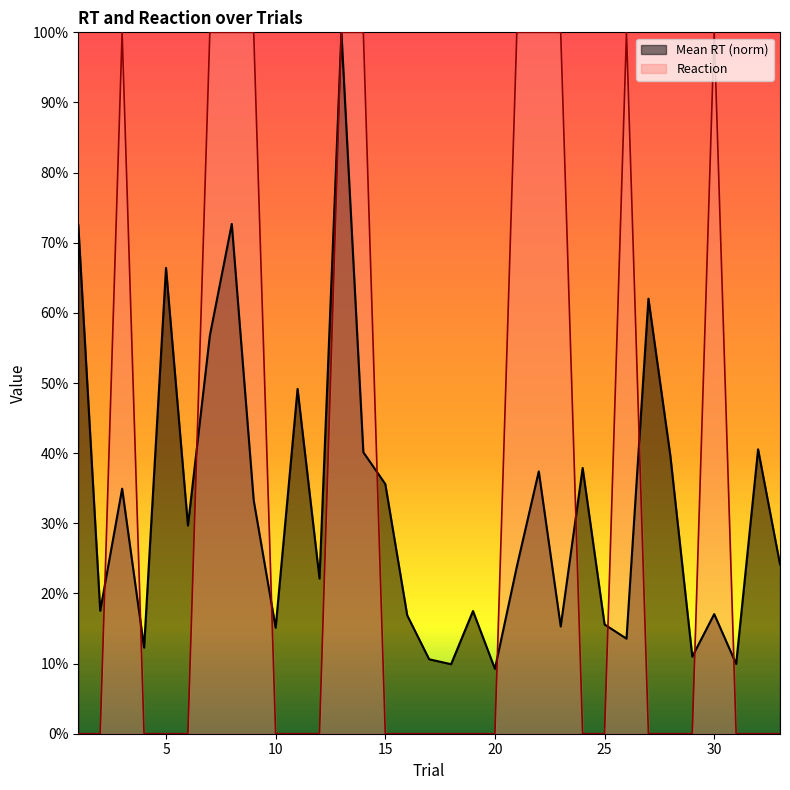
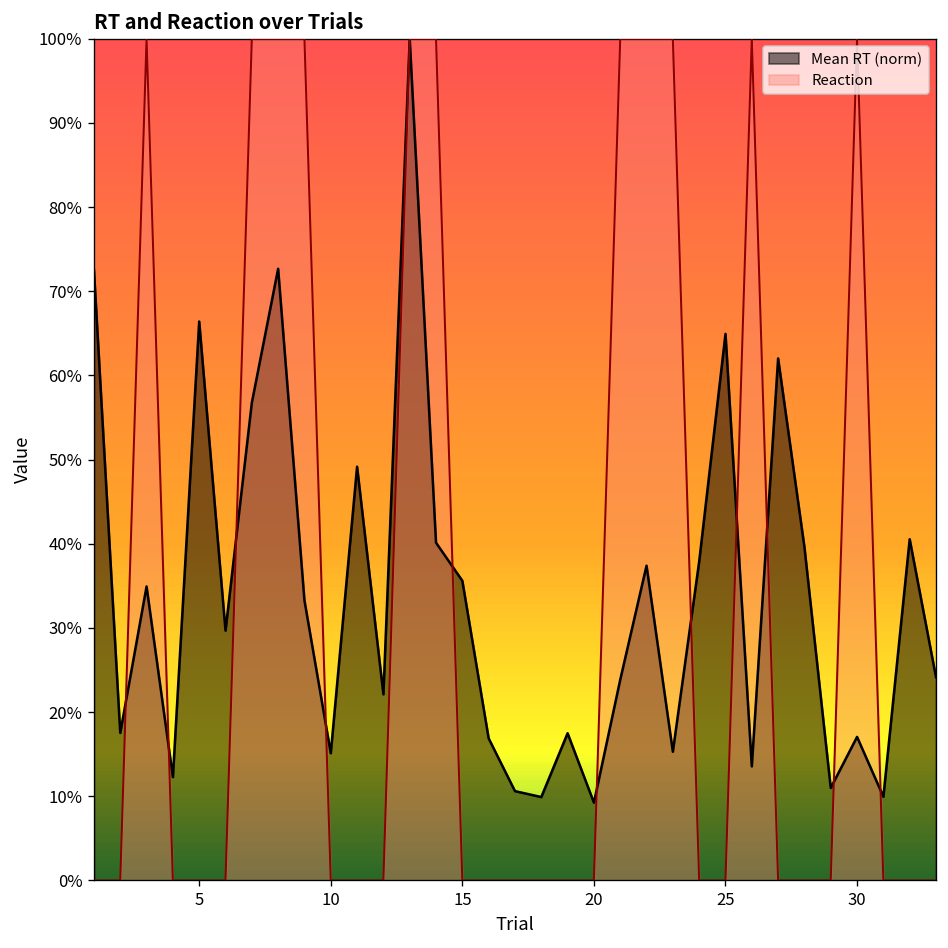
Mean RT (norm), 25: 16% -> 65%
